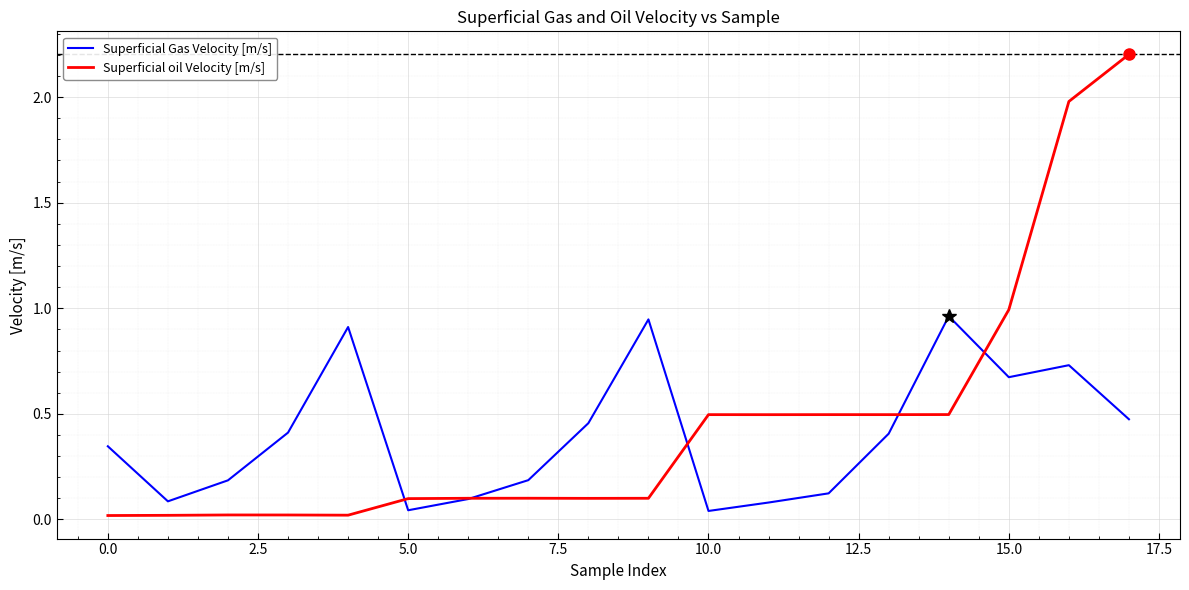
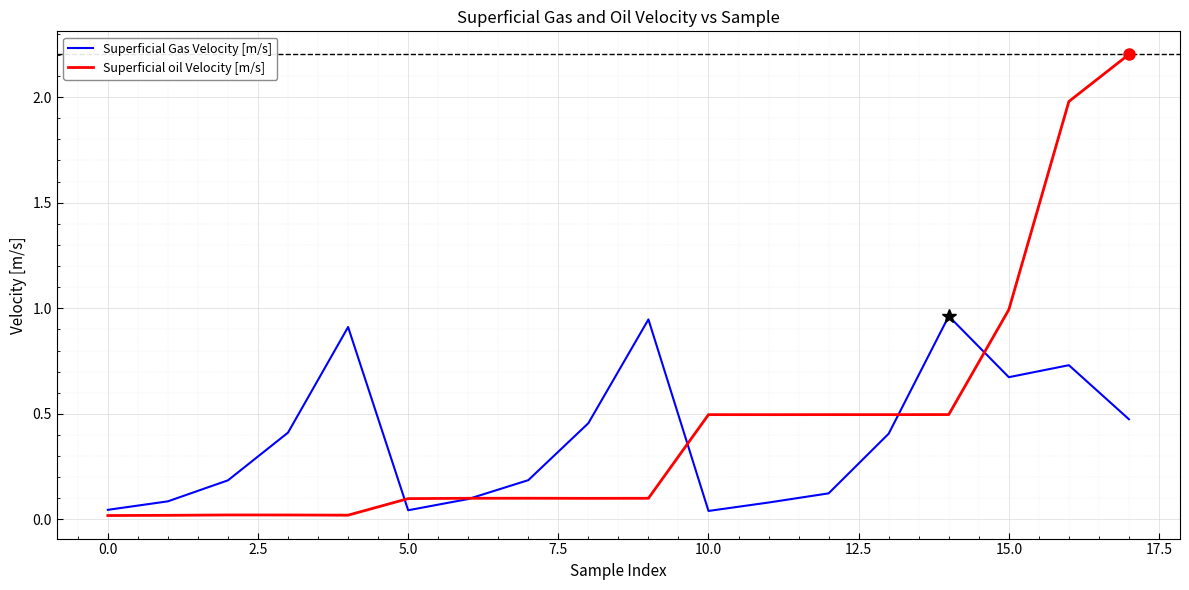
Superficial Gas Velocity [m/s], 0.0: 0.35 -> 0.05
